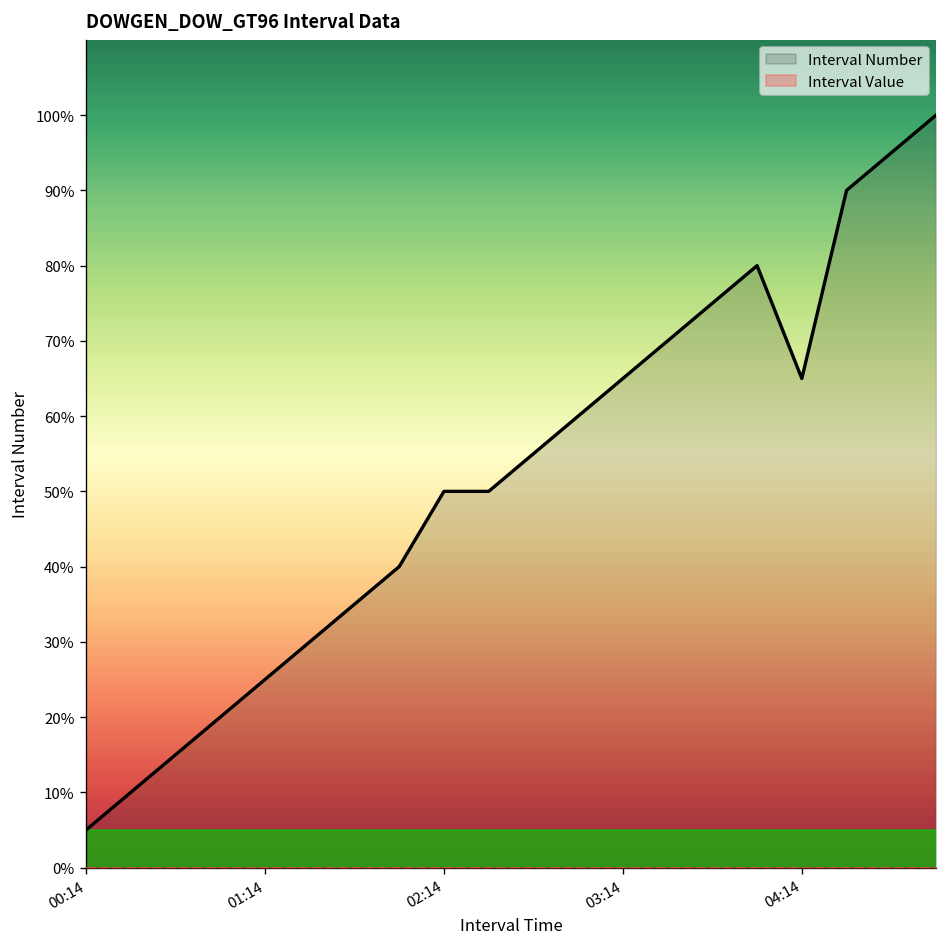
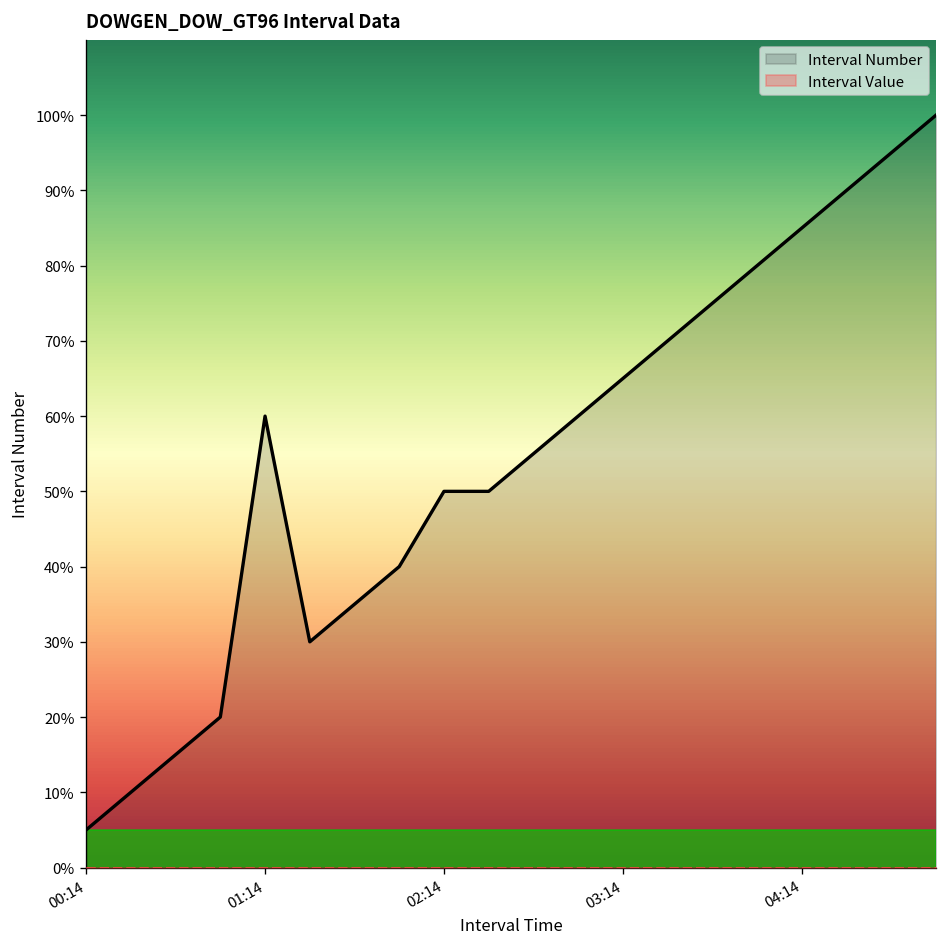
Interval Number, 01:14: 25% -> 60%
Interval Number, 04:14: 65% -> 85%
